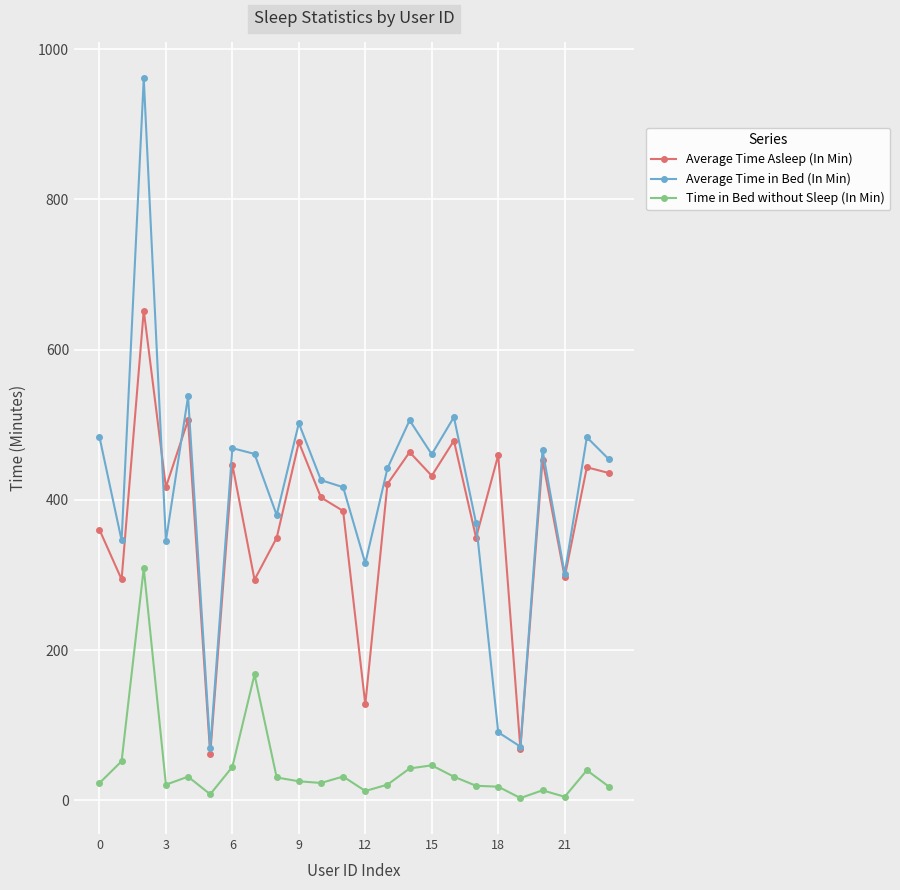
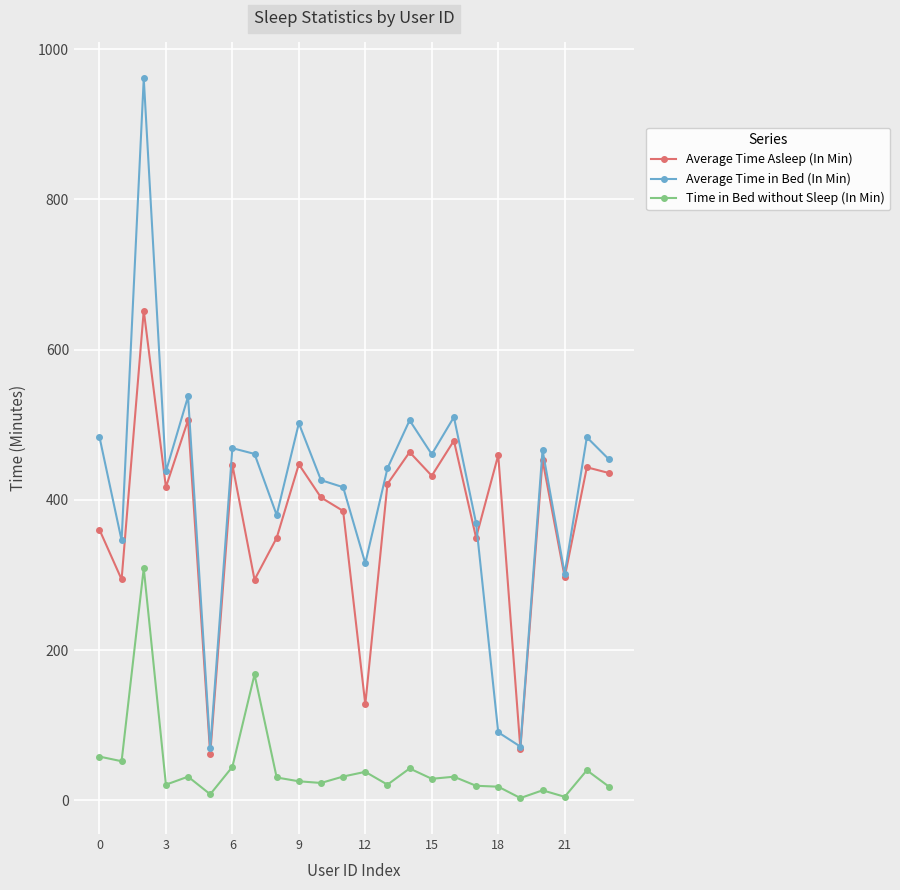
Time in Bed without Sleep (In Min), 0: 20 -> 60
Average Time in Bed (In Min), 3: 350 -> 440
Average Time Asleep (In Min), 9: 480 -> 450
Time in Bed without Sleep (In Min), 12: 10 -> 40
Time in Bed without Sleep (In Min), 15: 50 -> 30
